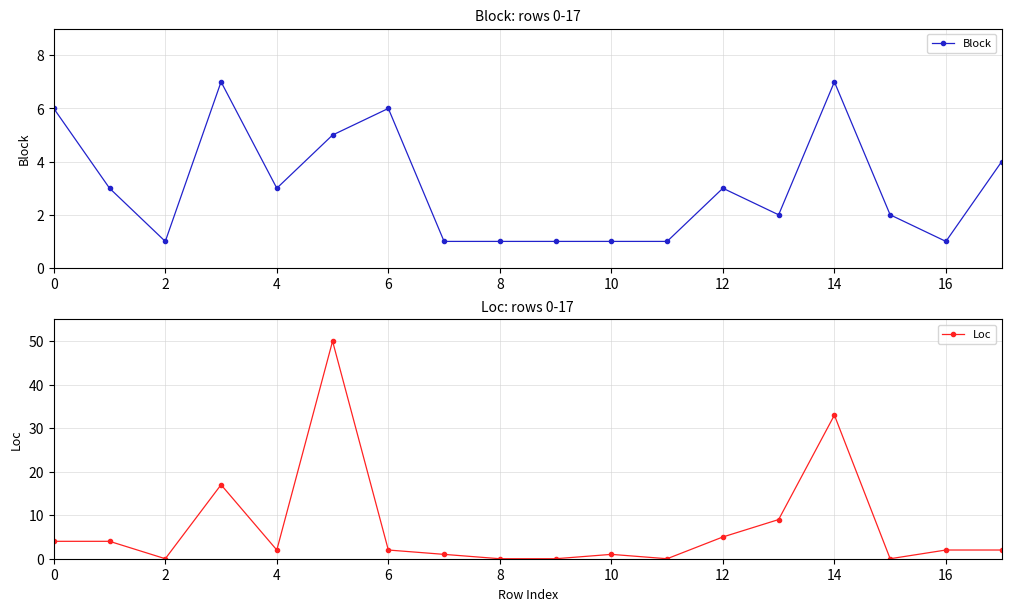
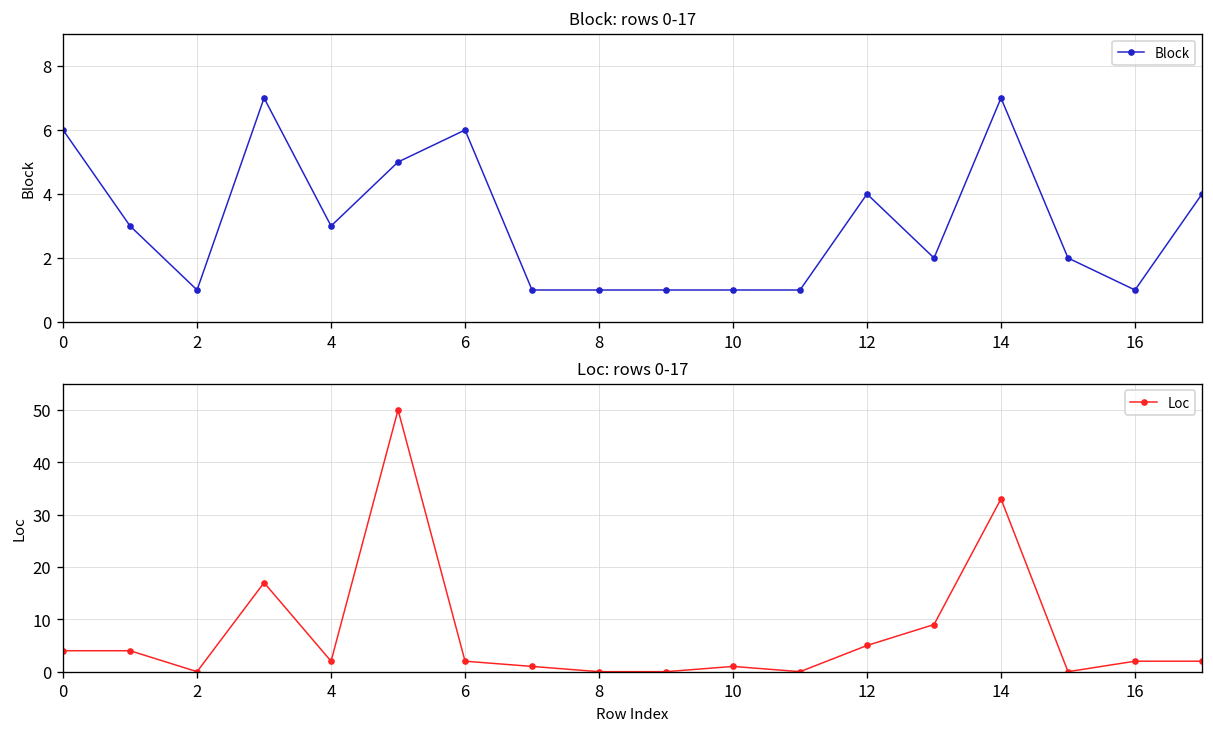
Block: rows 0-17, 12: 3 -> 4
